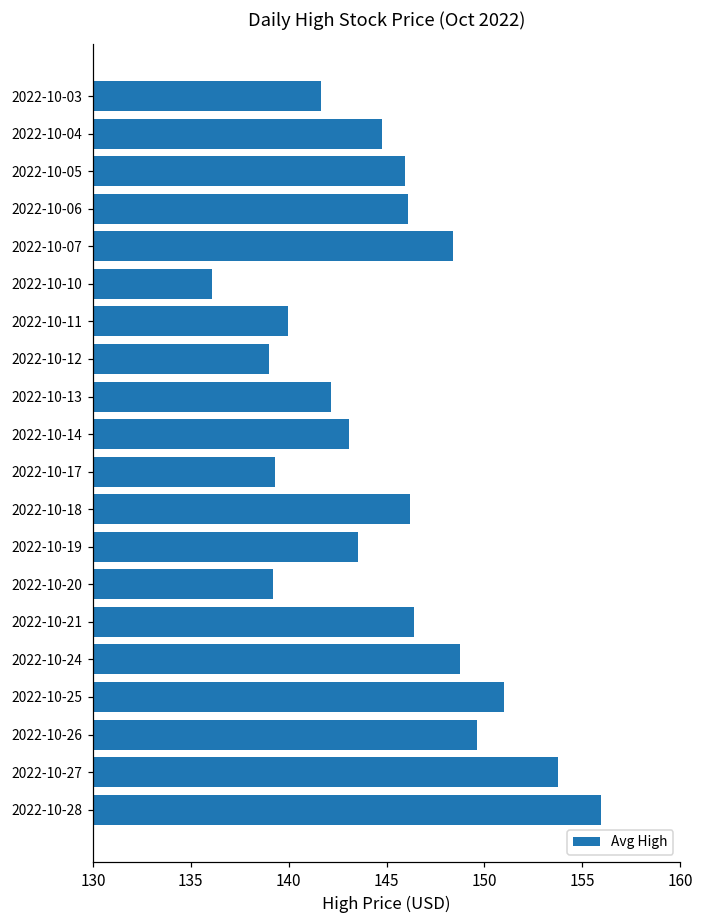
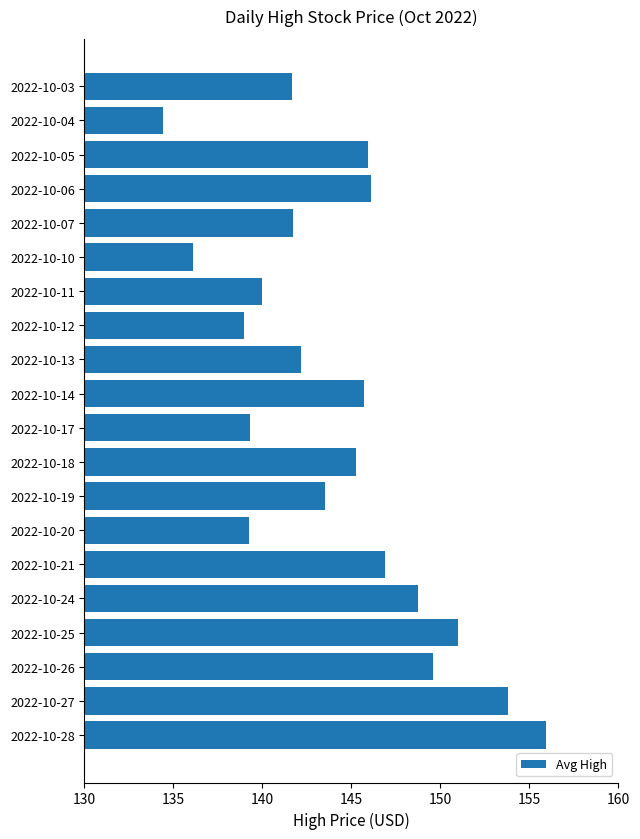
2022-10-04: 144.8 -> 134.4
2022-10-07: 148.4 -> 141.7
2022-10-14: 143.1 -> 145.7
2022-10-18: 146.2 -> 145.3
2022-10-21: 146.4 -> 146.9
